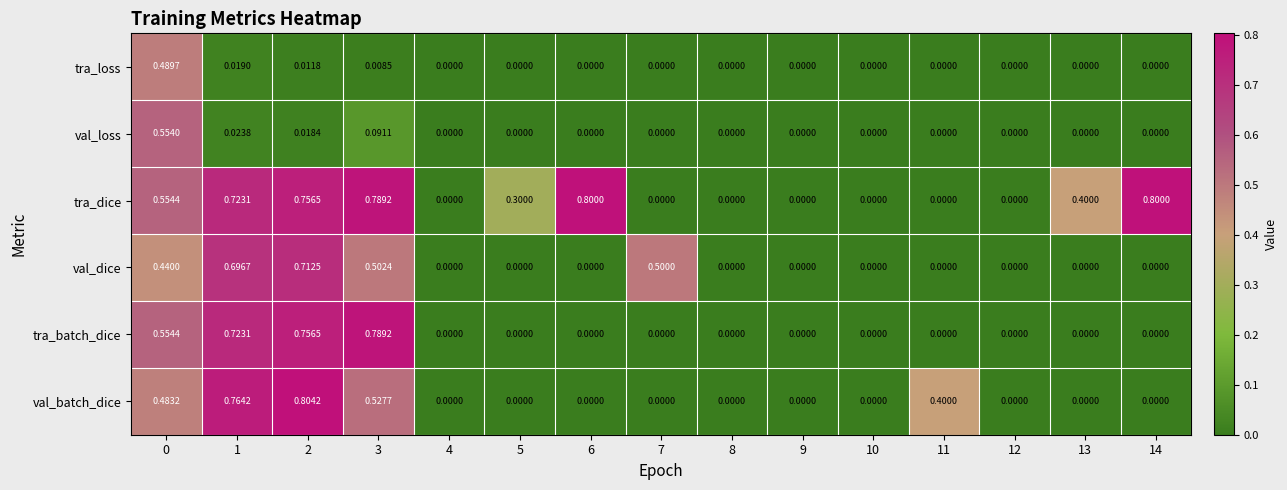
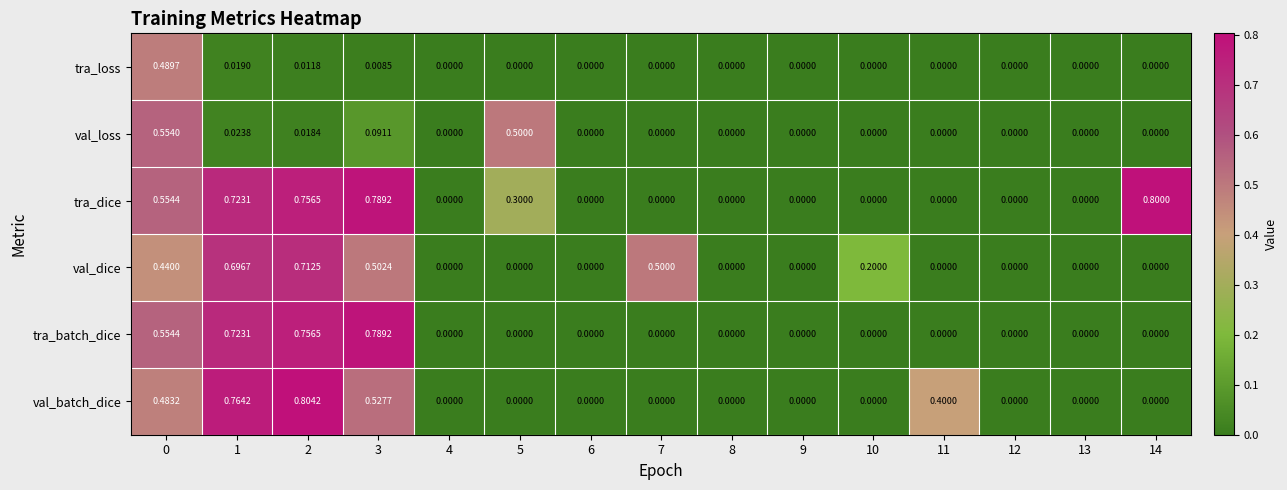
val_loss, 5: 0.0000 -> 0.5000
tra_dice, 6: 0.8000 -> 0.0000
tra_dice, 13: 0.4000 -> 0.0000
val_dice, 10: 0.0000 -> 0.2000
